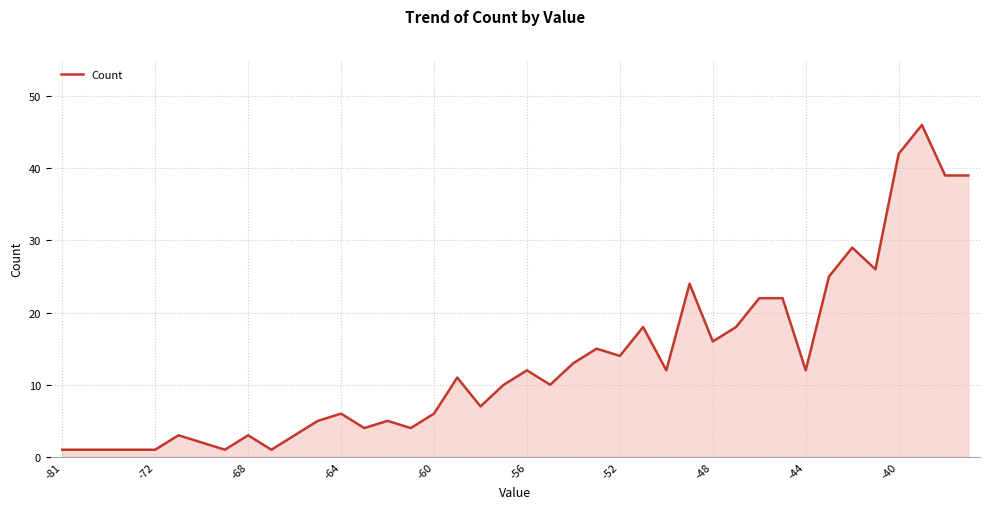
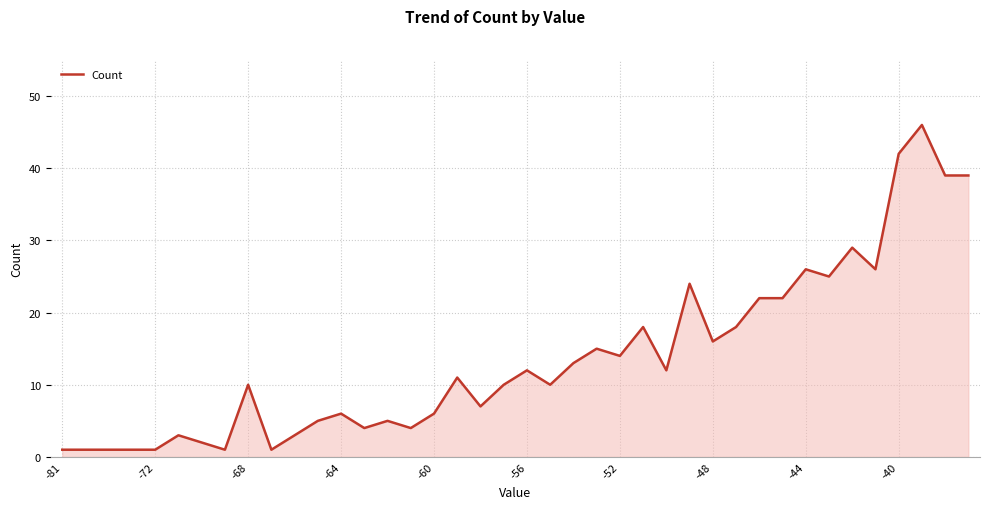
-68: 3 -> 10
-44: 12 -> 26
